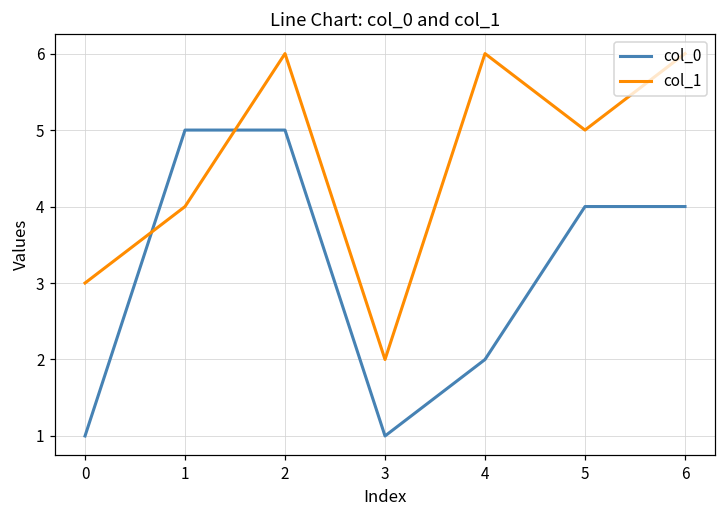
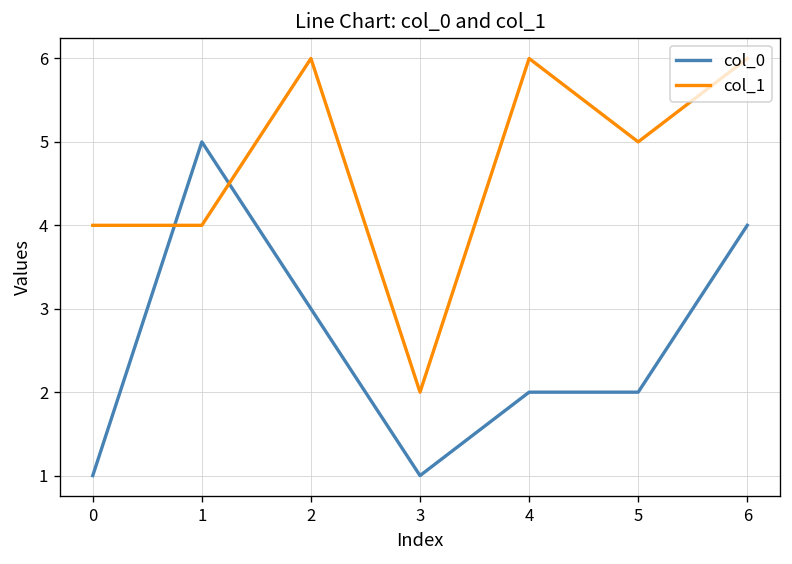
col_1, 0: 3 -> 4
col_0, 2: 5 -> 3
col_0, 5: 4 -> 2
